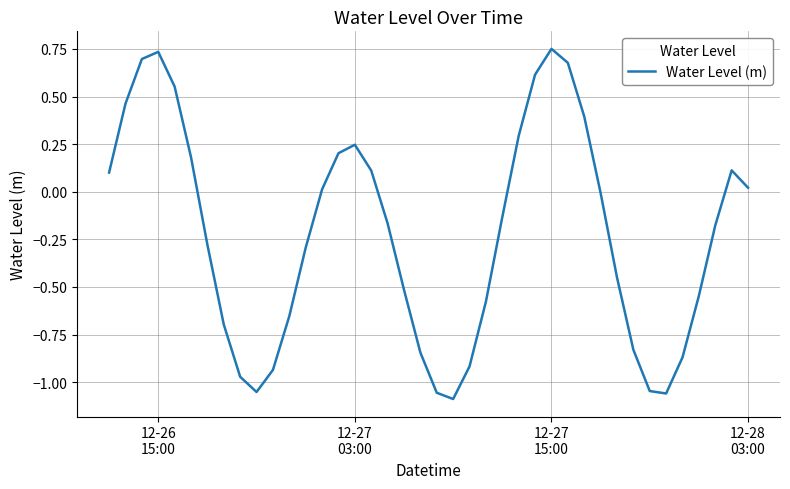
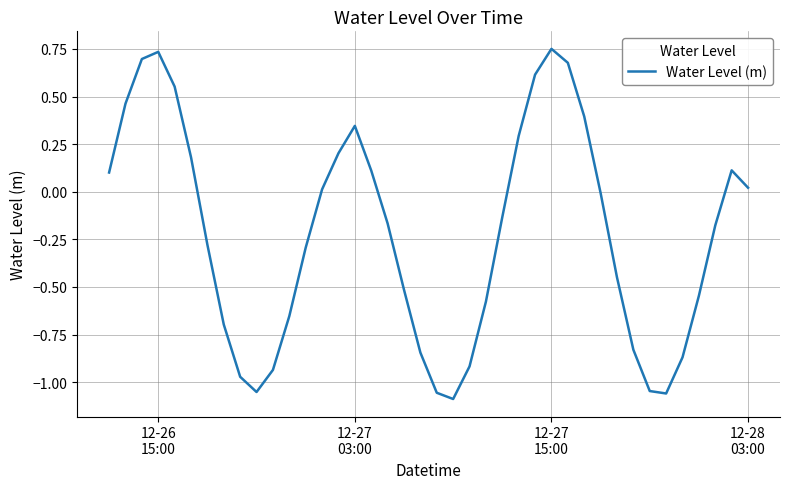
12-27 03:00: 0.25 -> 0.35
